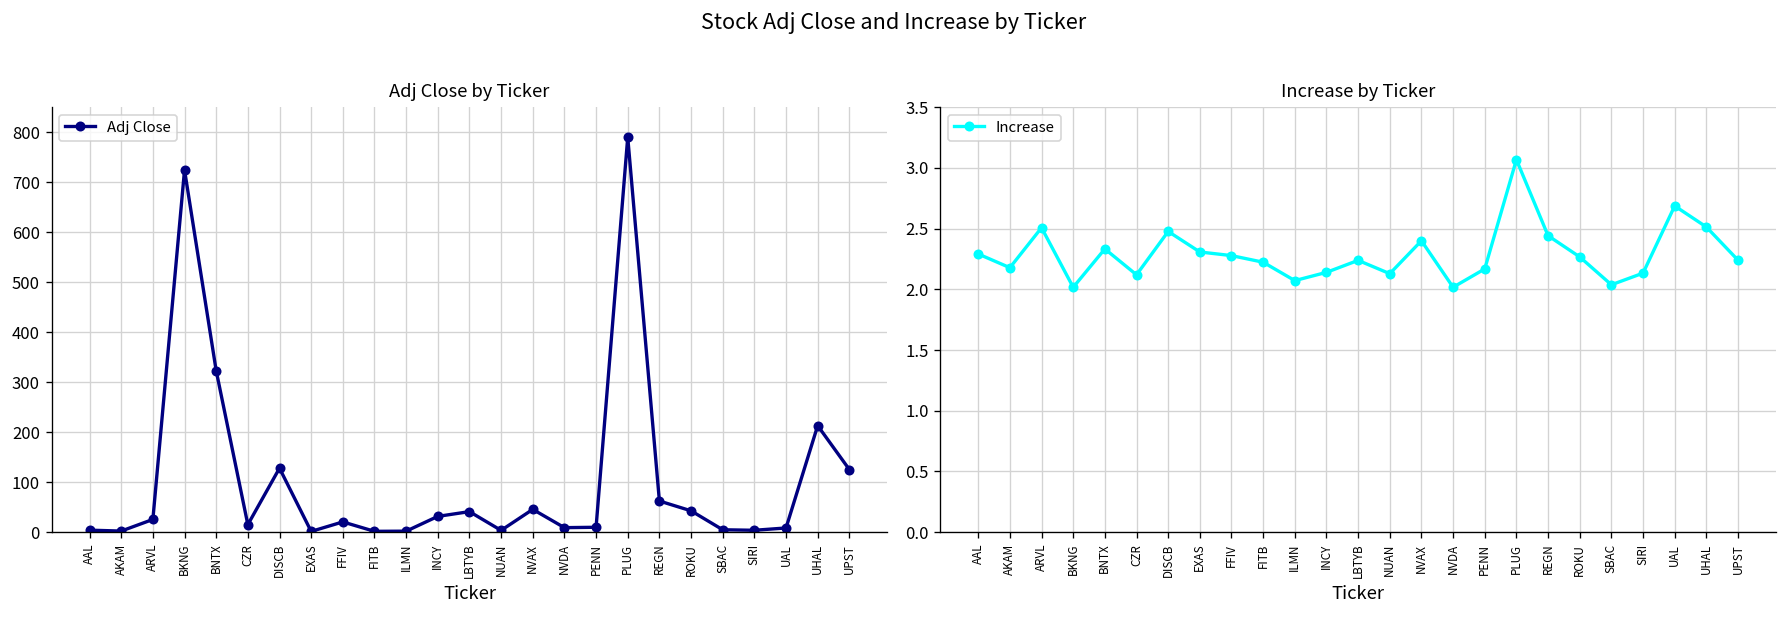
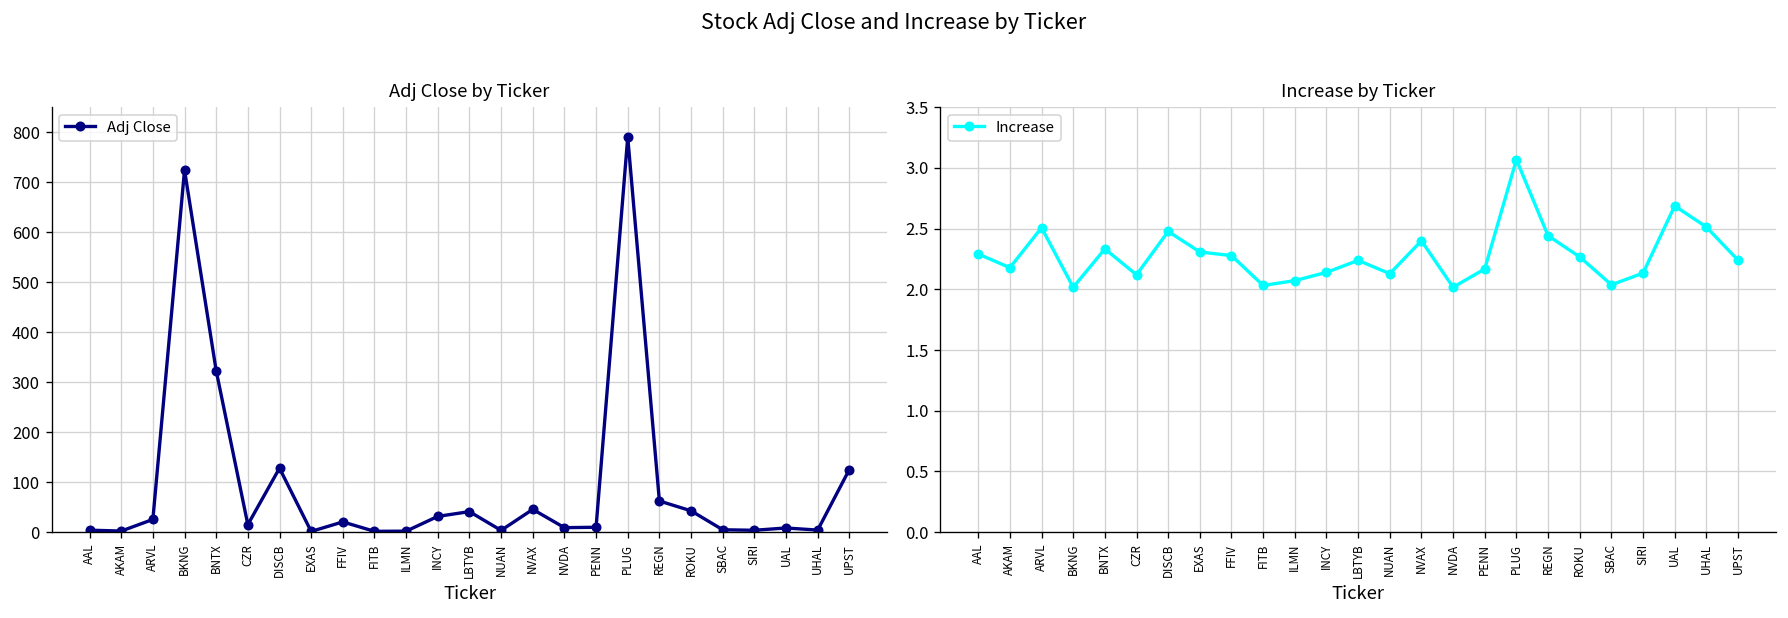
Adj Close by Ticker, UHAL: 210 -> 0
Increase by Ticker, FITB: 2.22 -> 2.03
